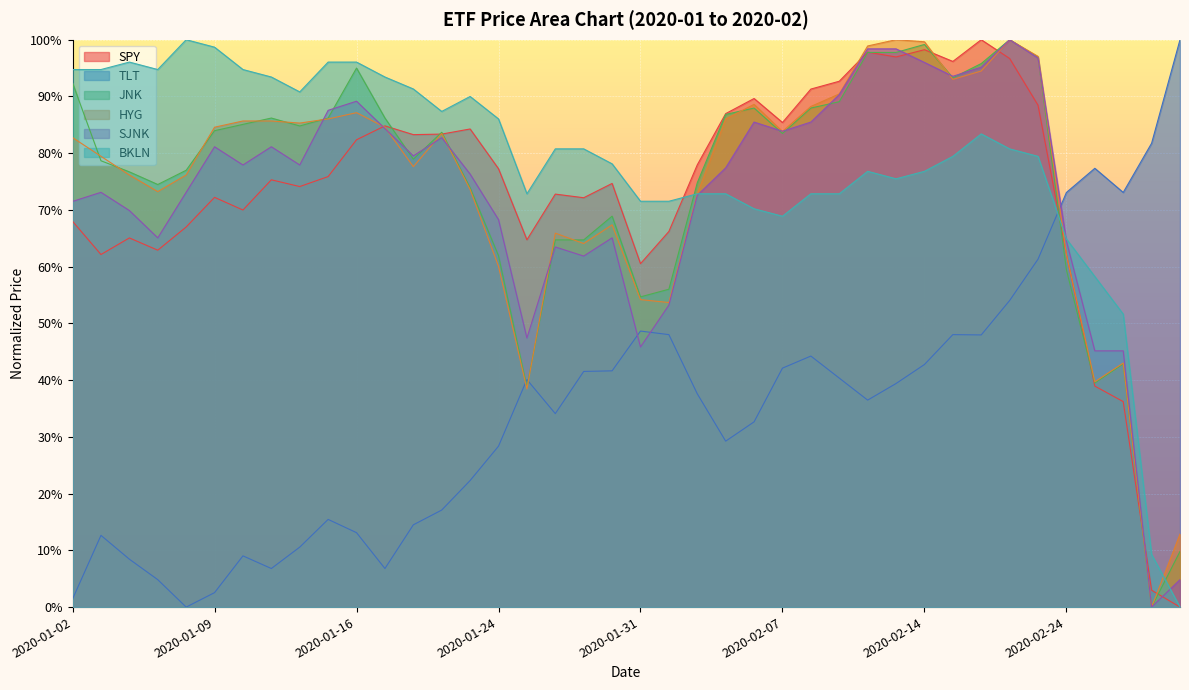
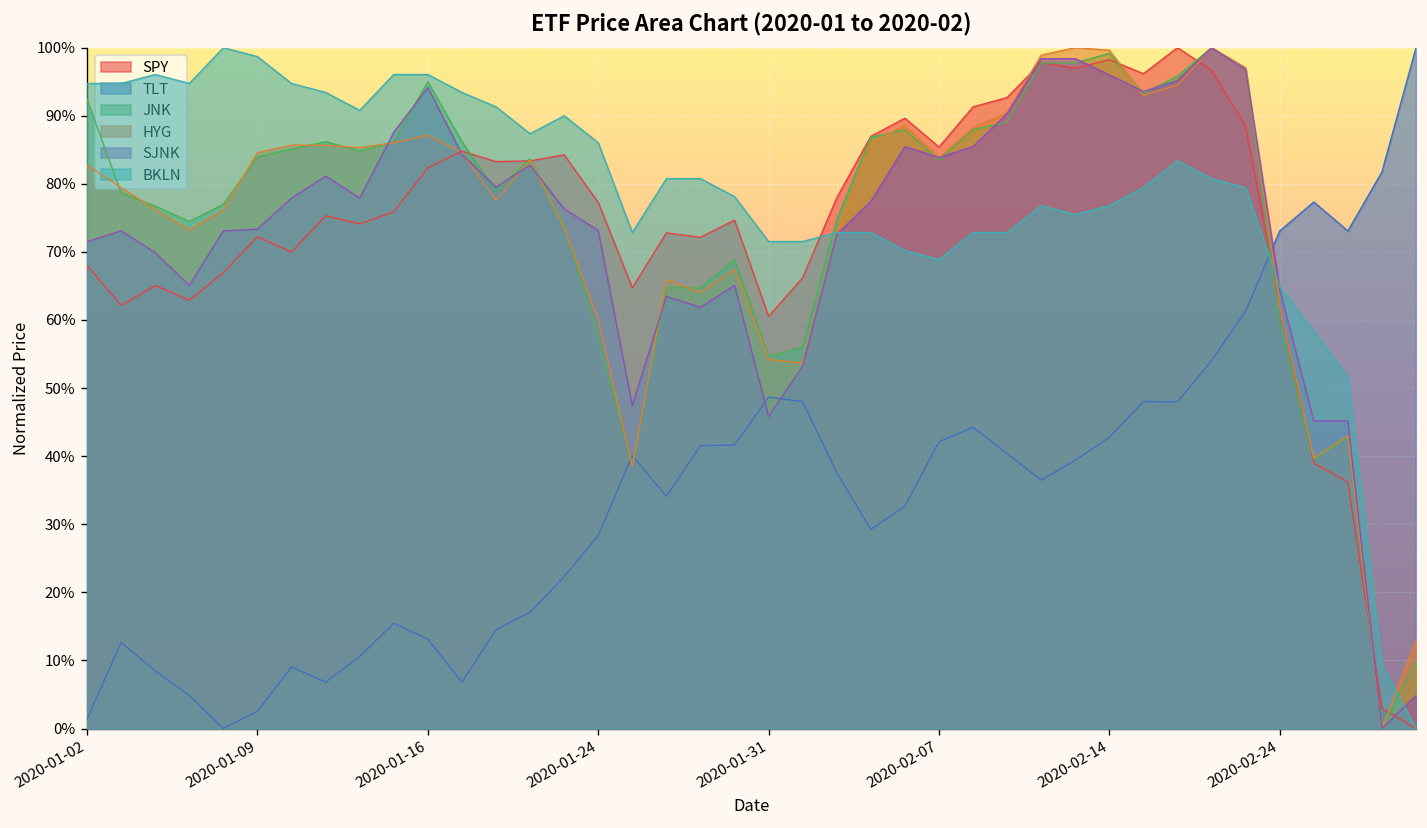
SJNK, 2020-01-09: 81% -> 73%
SJNK, 2020-01-16: 89% -> 94%
JNK, 2020-01-24: 62% -> 57%
SJNK, 2020-01-24: 68% -> 73%
